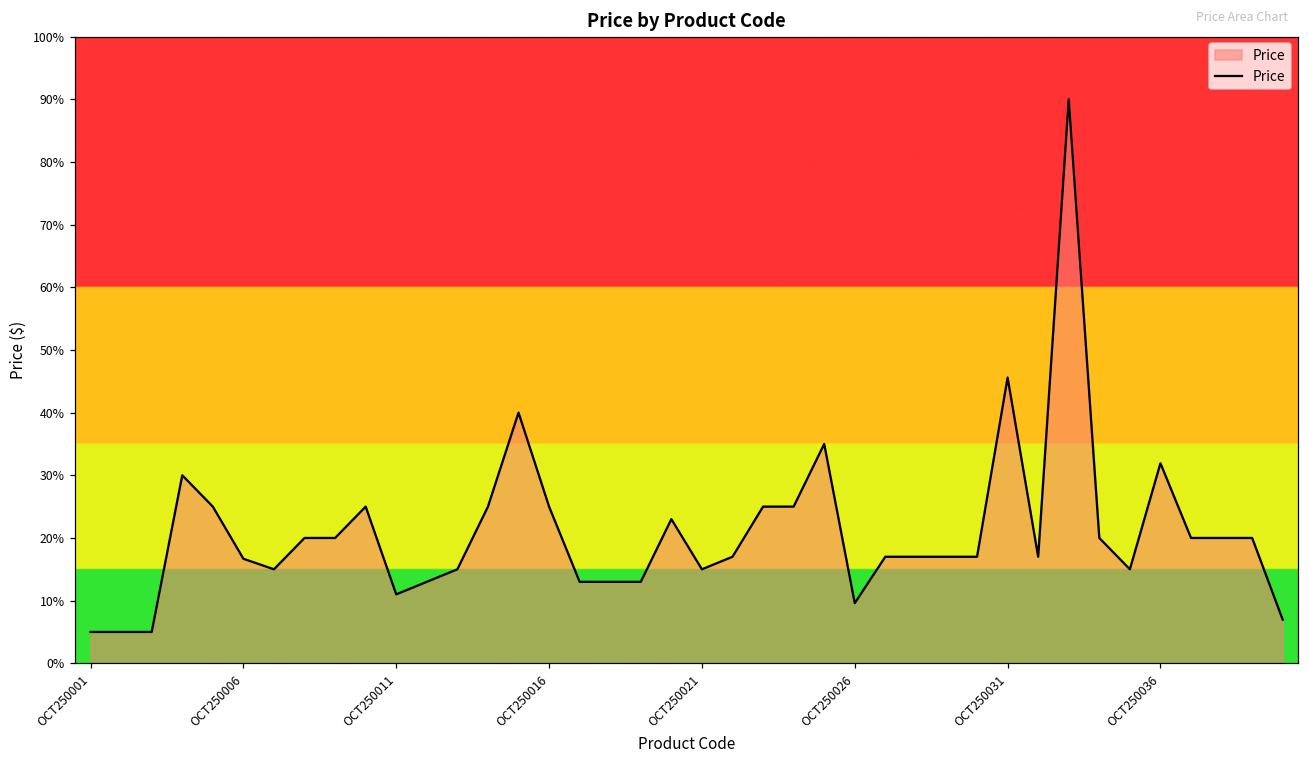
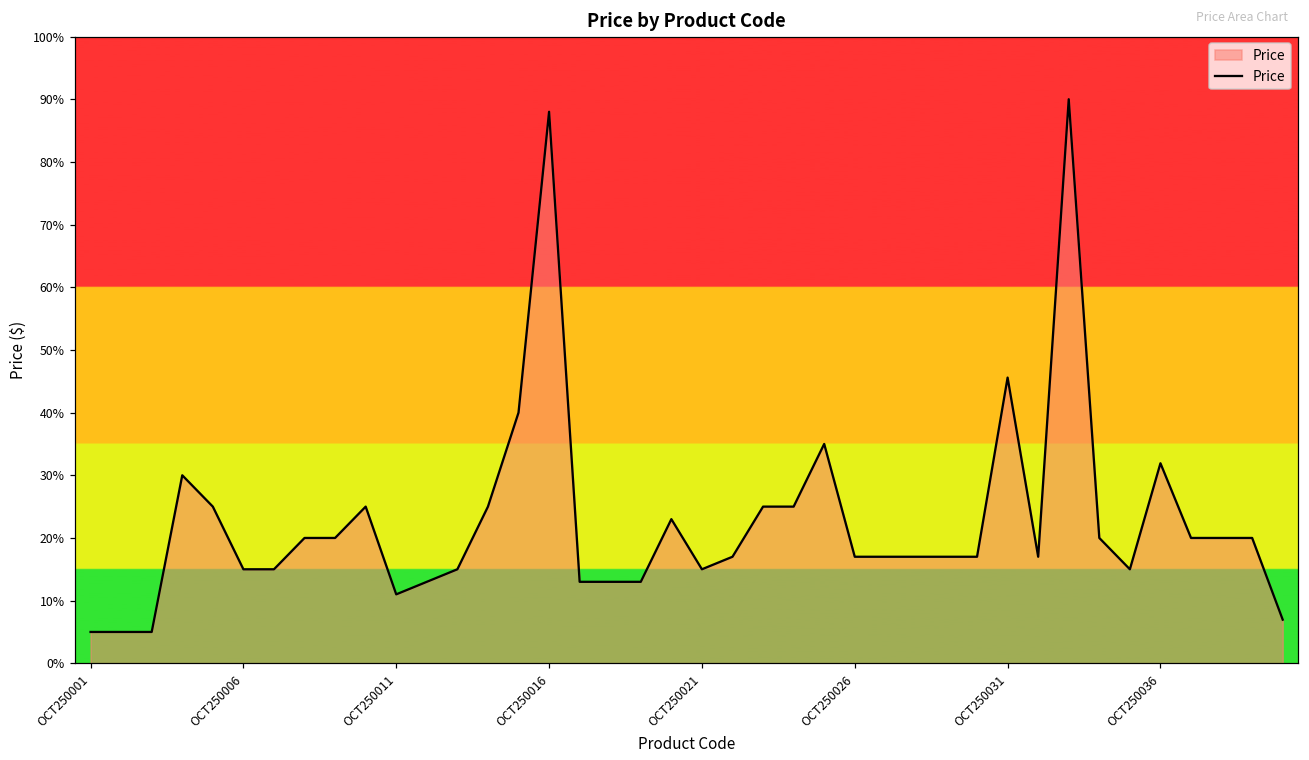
OCT250006: 17% -> 15%
OCT250016: 25% -> 88%
OCT250026: 10% -> 17%
